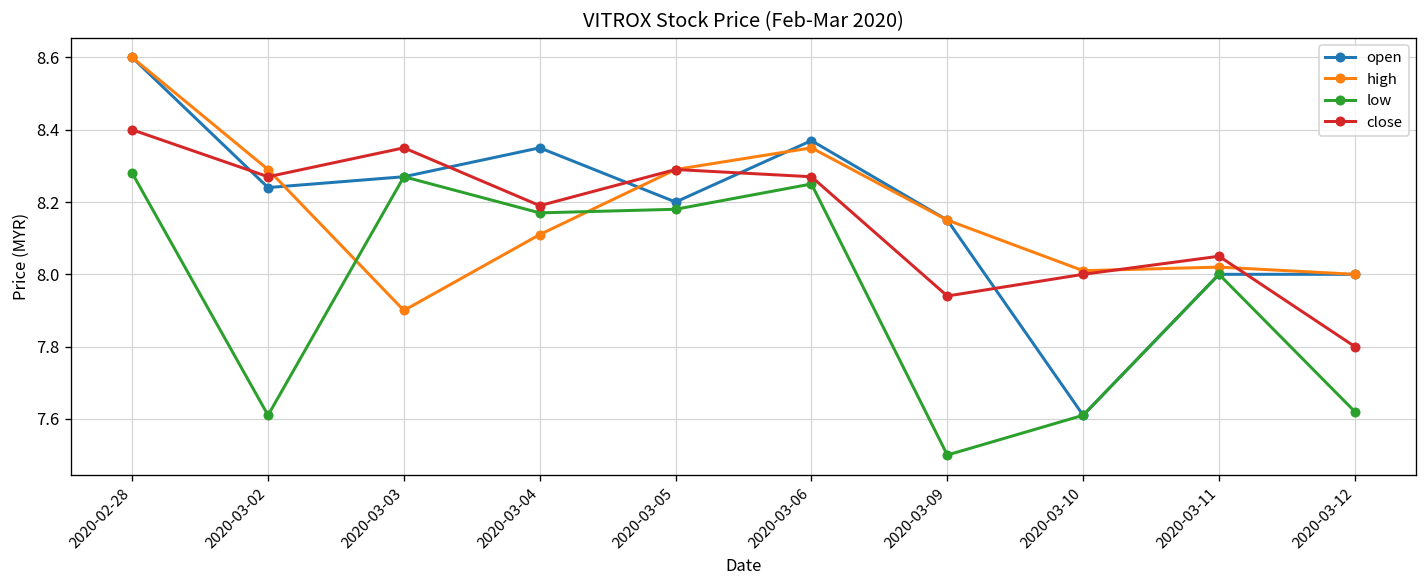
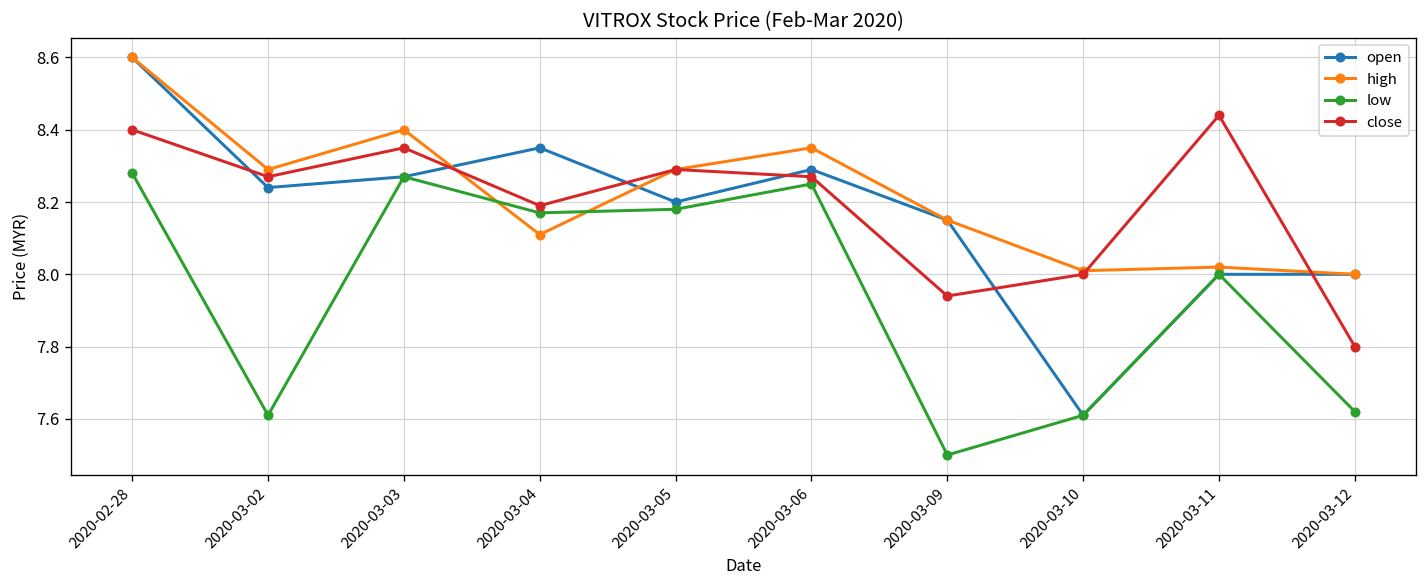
high, 2020-03-03: 7.9 -> 8.4
open, 2020-03-06: 8.37 -> 8.29
close, 2020-03-11: 8.05 -> 8.44
